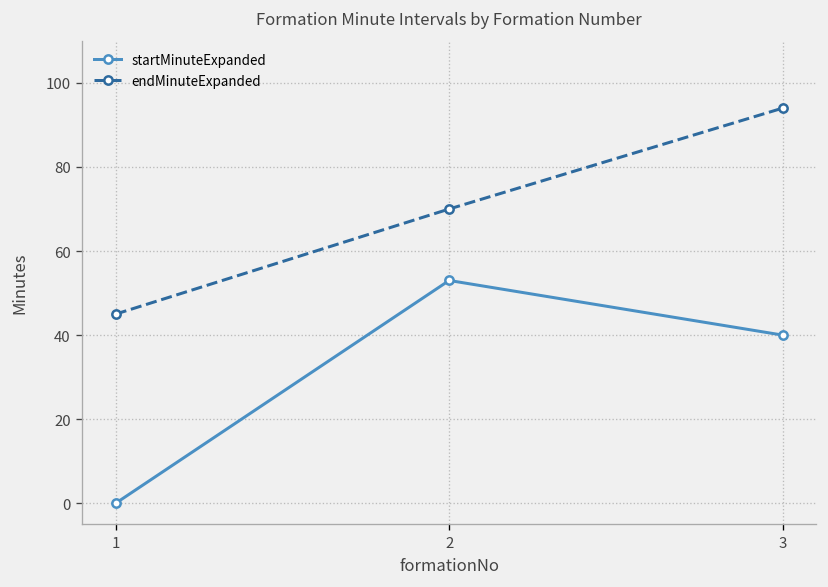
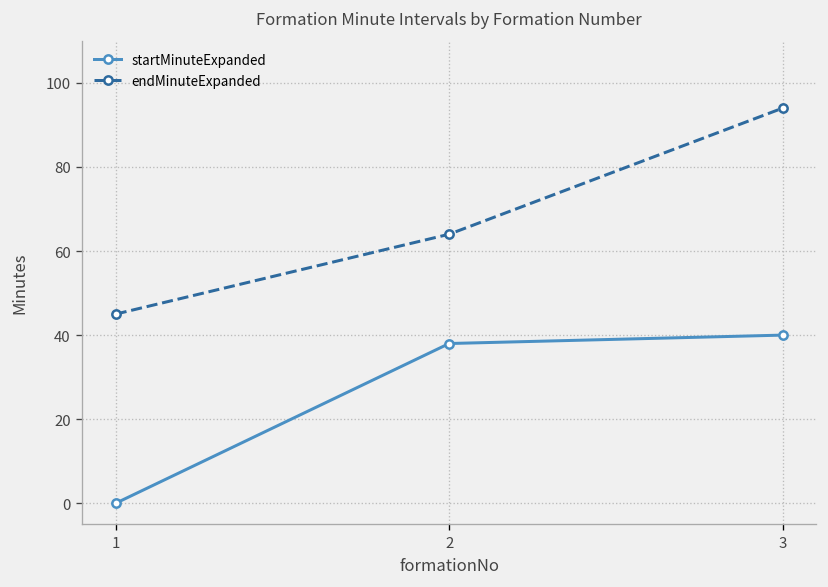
startMinuteExpanded, 2: 53 -> 38
endMinuteExpanded, 2: 70 -> 64
